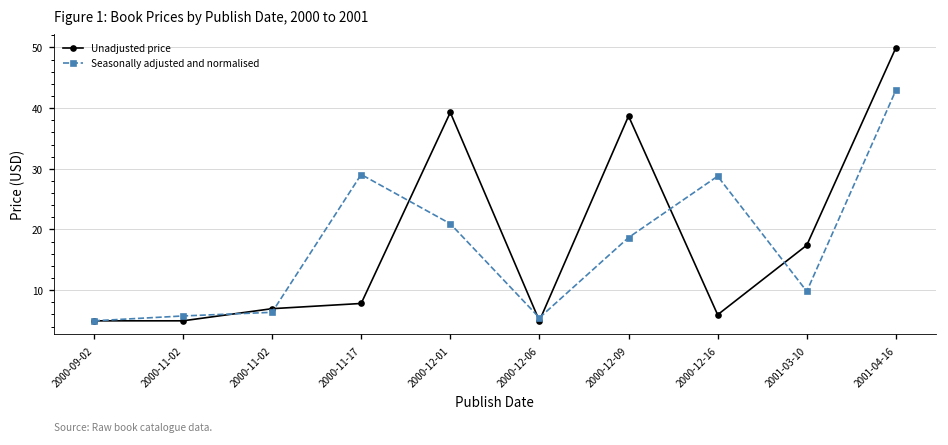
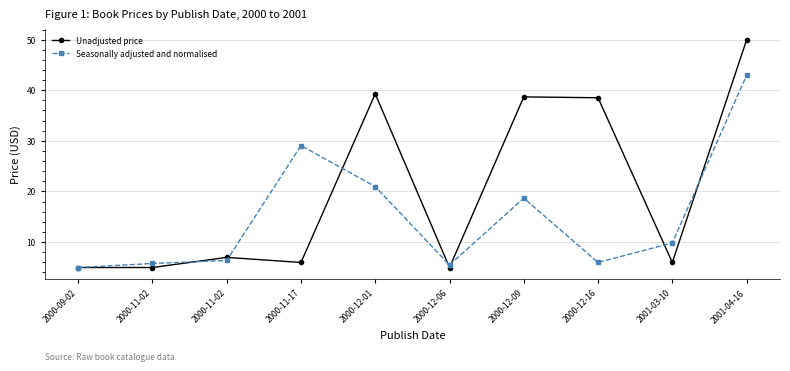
Unadjusted price, 2000-11-17: 8 -> 6
Unadjusted price, 2000-12-16: 6 -> 39
Seasonally adjusted and normalised, 2000-12-16: 29 -> 6
Unadjusted price, 2001-03-10: 17 -> 6
